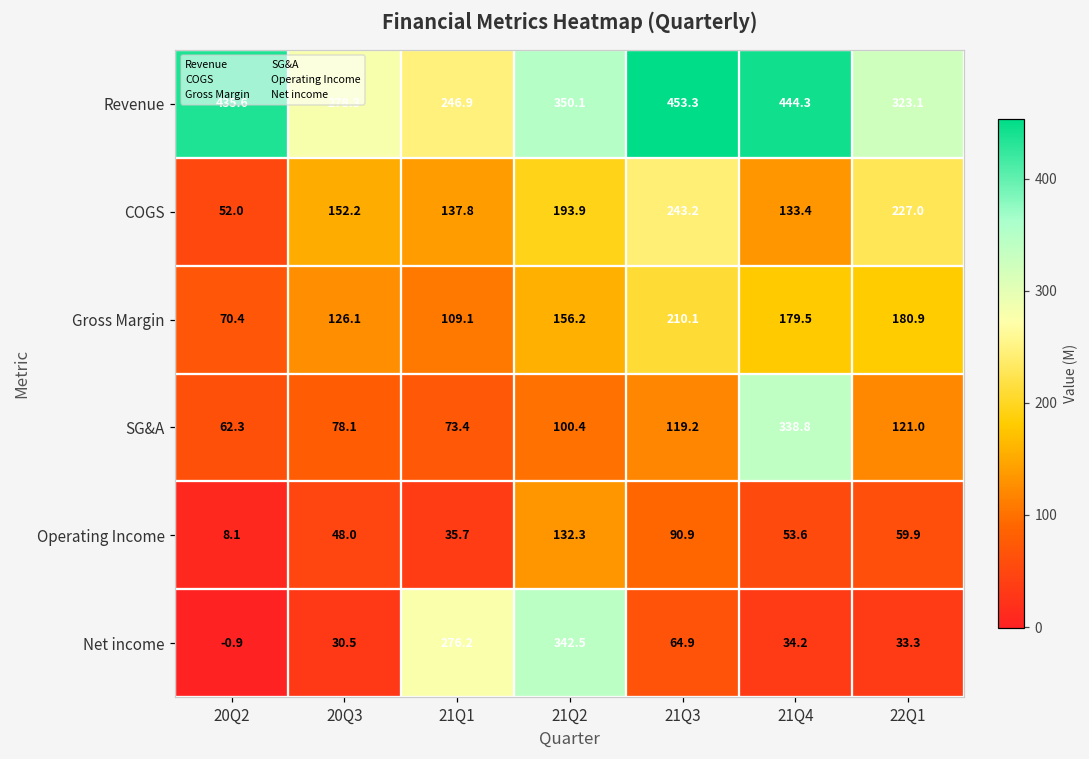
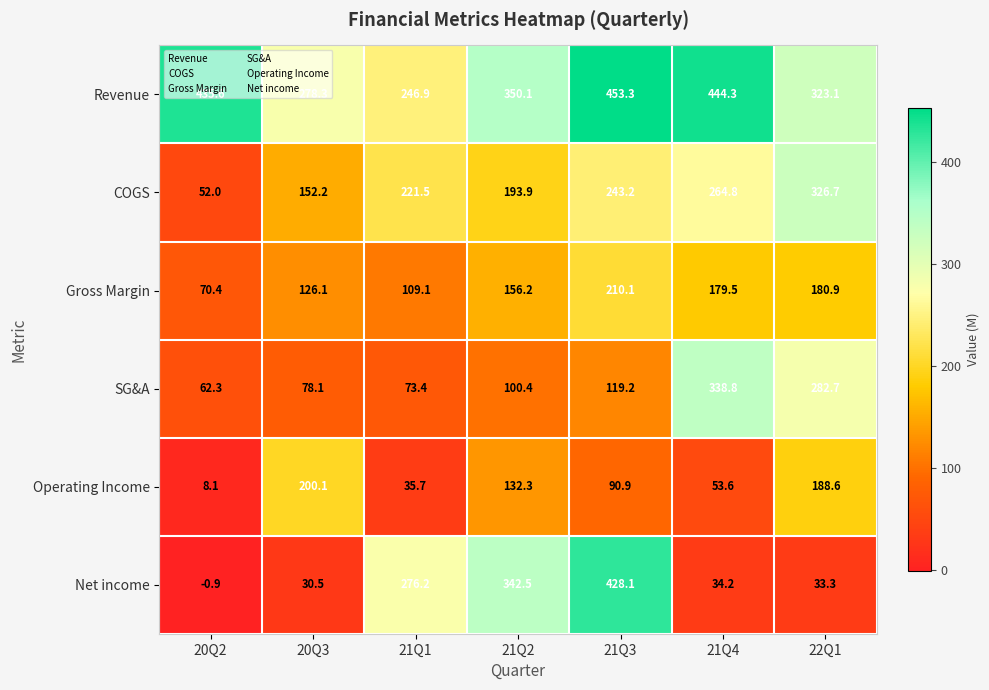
COGS, 21Q1: 137.8 -> 221.5
COGS, 21Q4: 133.4 -> 264.8
COGS, 22Q1: 227.0 -> 326.7
SG&A, 22Q1: 121.0 -> 282.7
Operating Income, 20Q3: 48.0 -> 200.1
Operating Income, 22Q1: 59.9 -> 188.6
Net income, 21Q3: 64.9 -> 428.1
